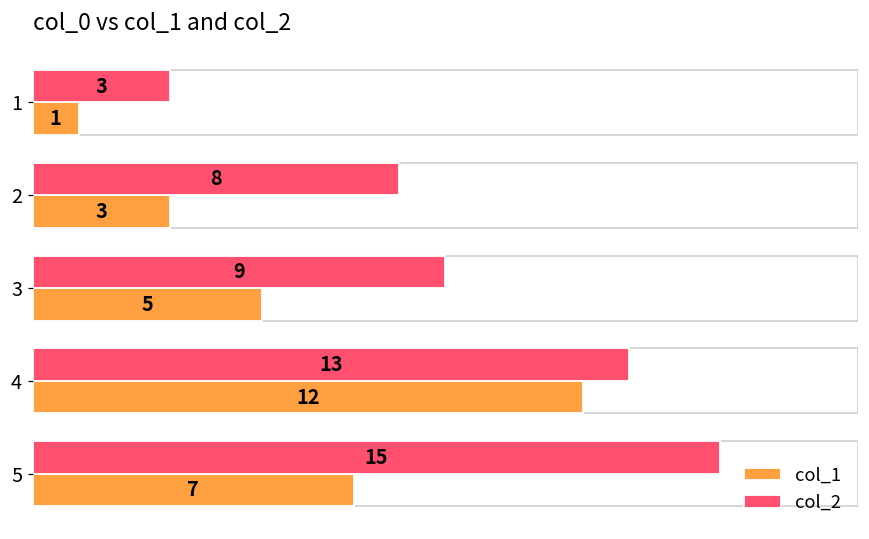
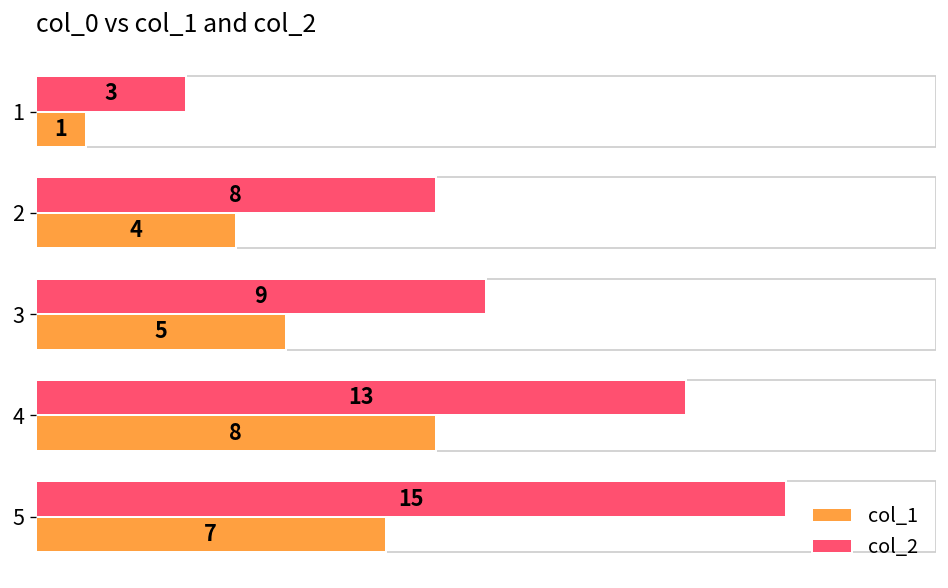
col_1, 2: 3 -> 4
col_1, 4: 12 -> 8
